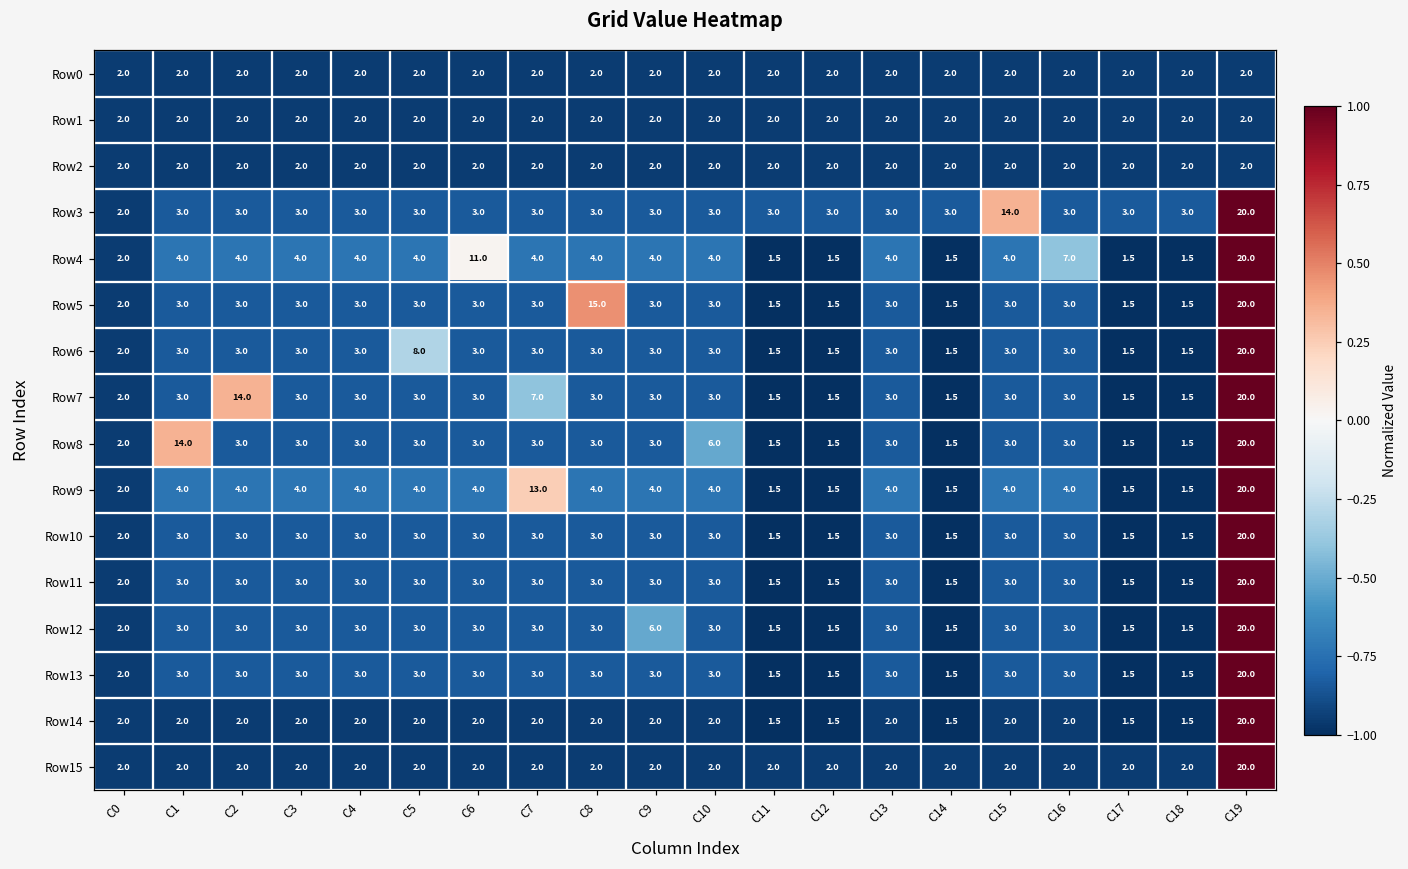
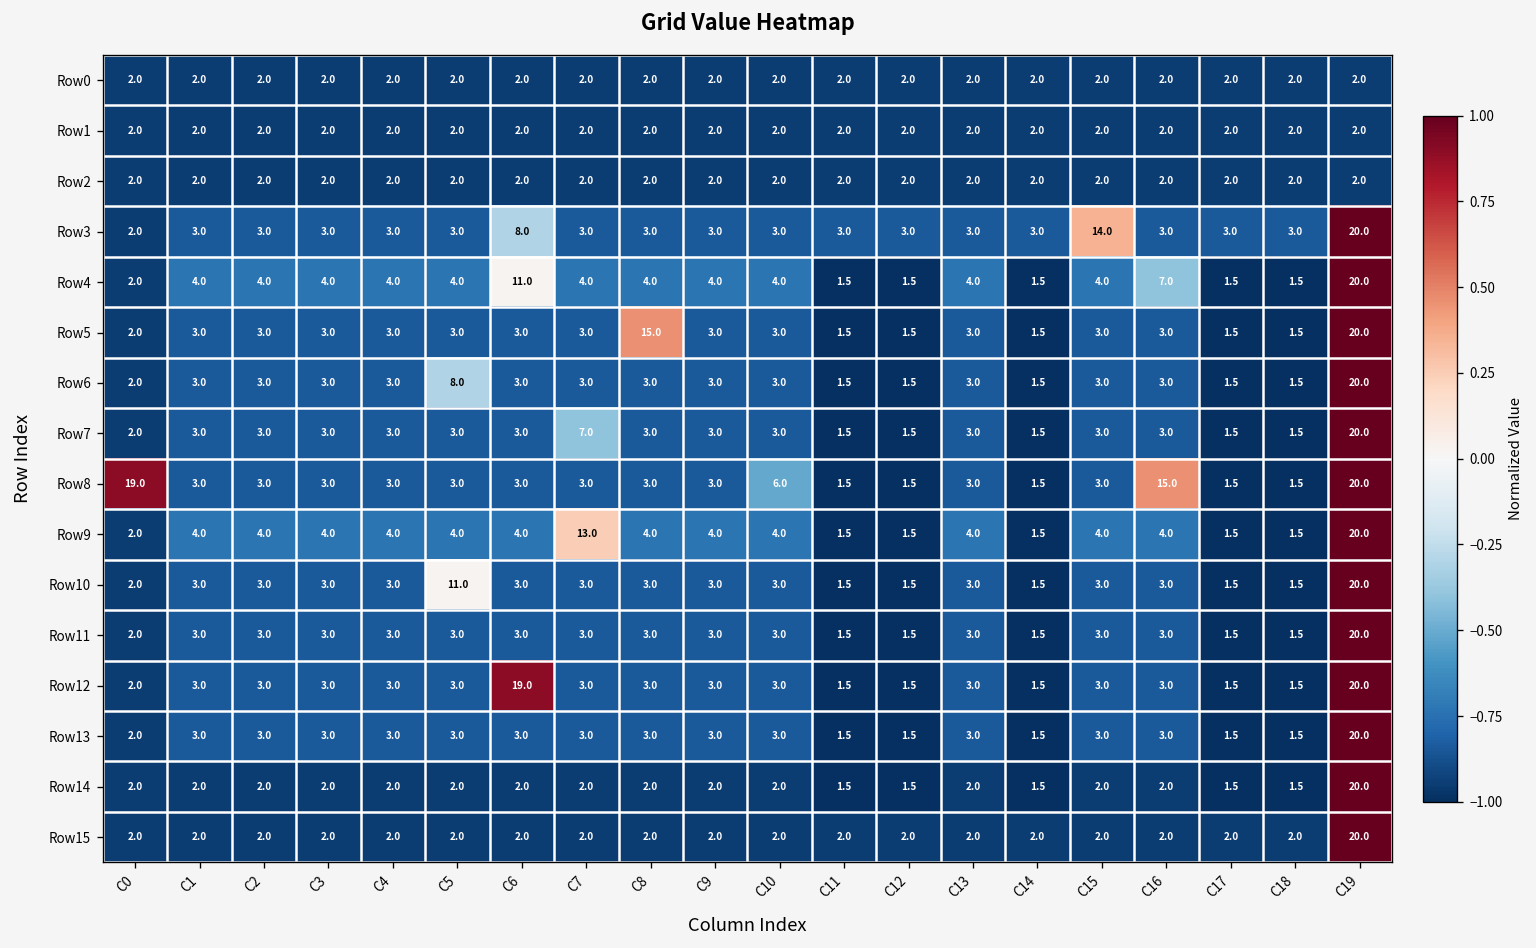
Row3, C6: 3.0 -> 8.0
Row7, C2: 14.0 -> 3.0
Row8, C0: 2.0 -> 19.0
Row8, C1: 14.0 -> 3.0
Row8, C16: 3.0 -> 15.0
Row10, C5: 3.0 -> 11.0
Row12, C6: 3.0 -> 19.0
Row12, C9: 6.0 -> 3.0
